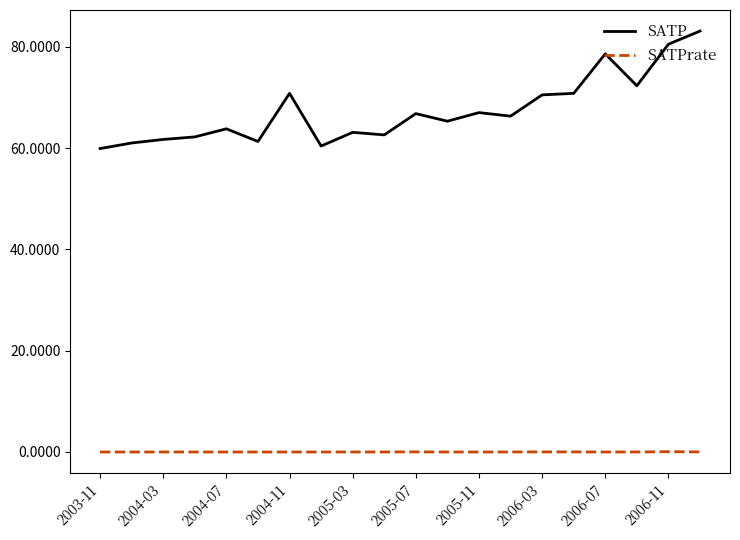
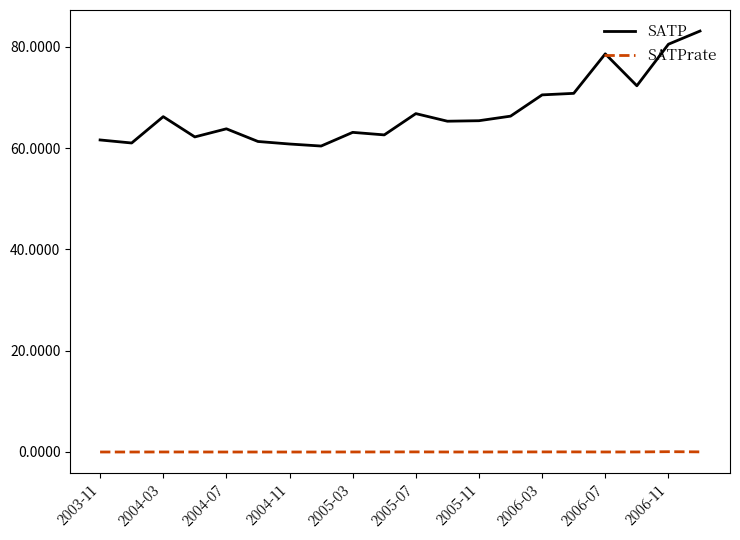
SATP, 2003-11: 60 -> 62
SATP, 2004-03: 62 -> 66
SATP, 2004-11: 71 -> 61
SATP, 2005-11: 67 -> 65
